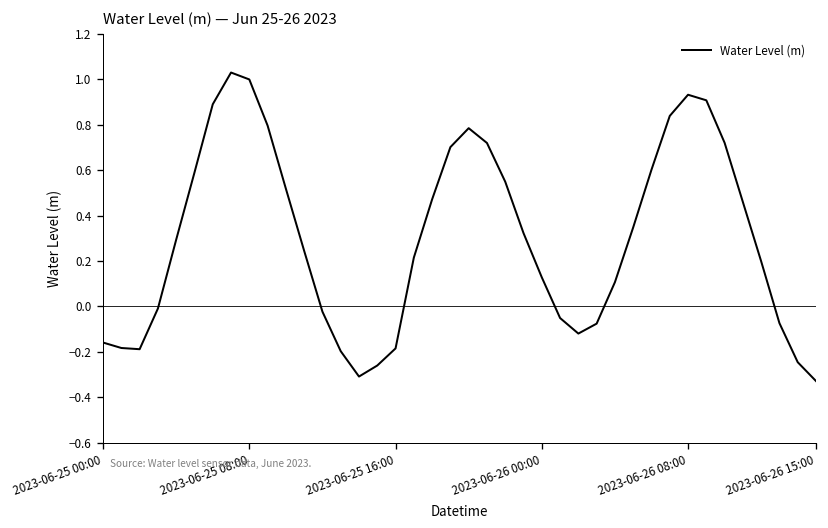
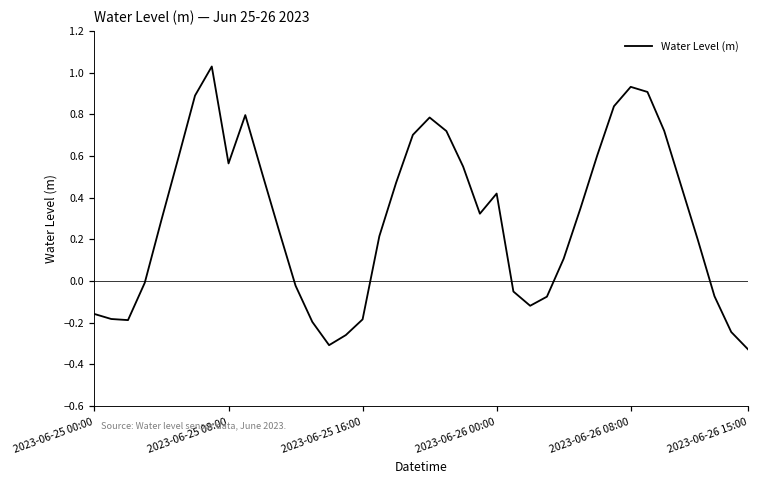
2023-06-25 08:00: 1.00 -> 0.56
2023-06-26 00:00: 0.13 -> 0.42
